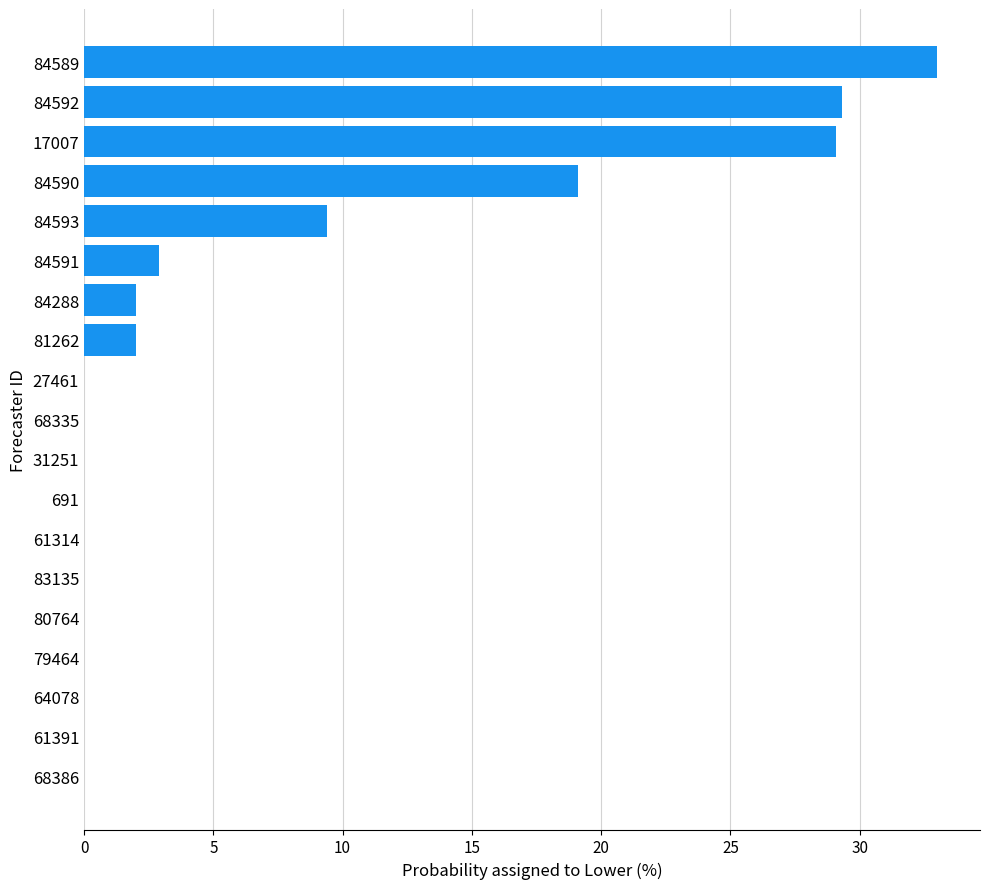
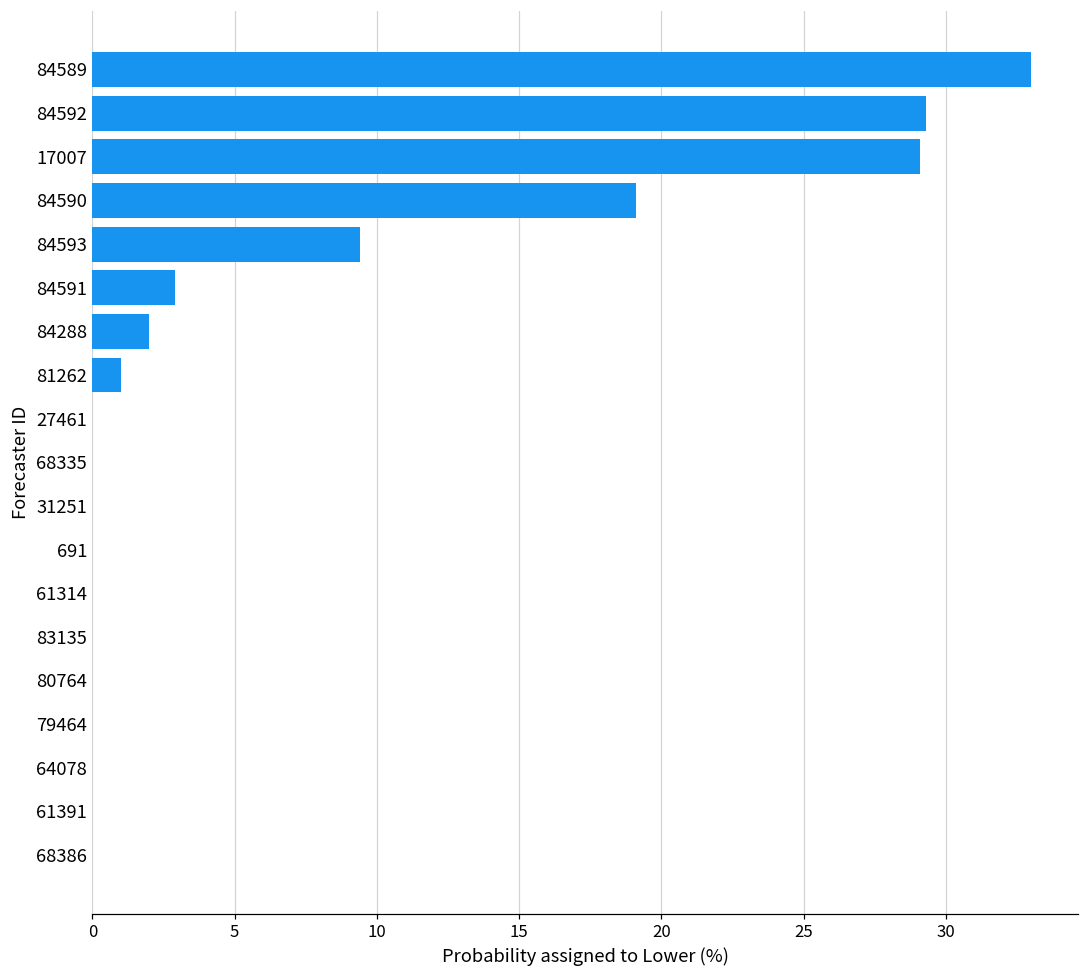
81262: 2 -> 1
